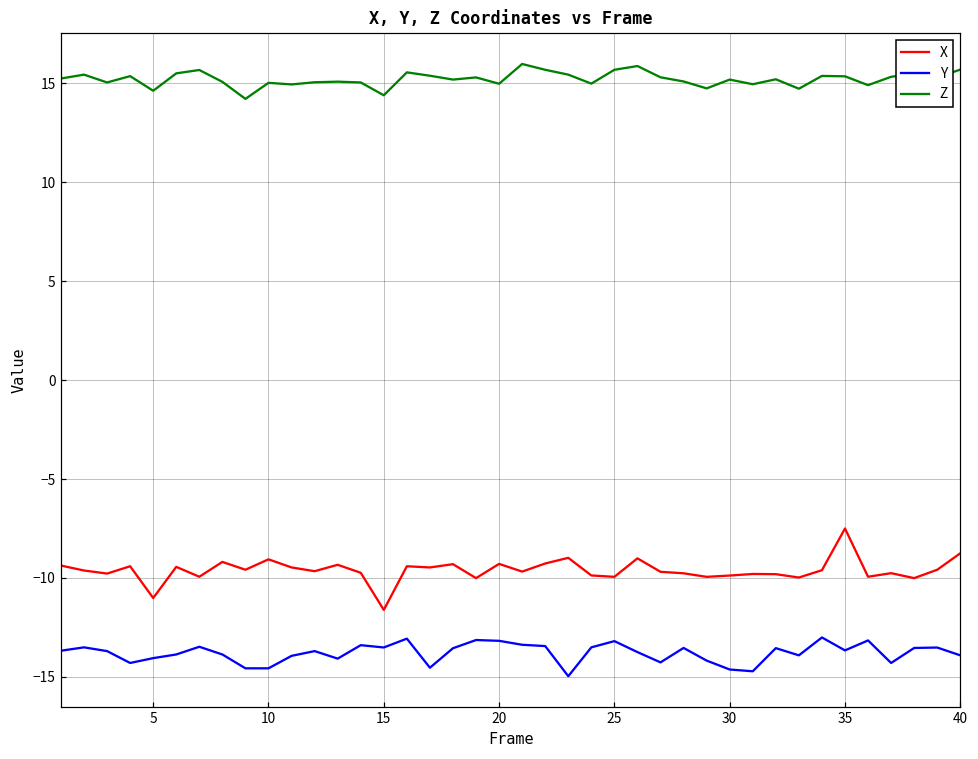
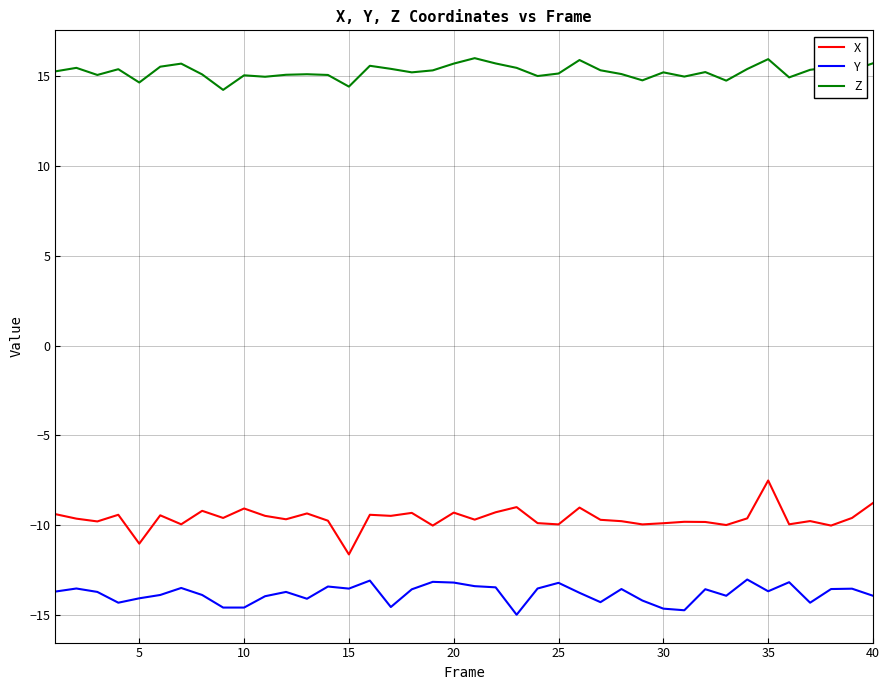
Z, 20: 15.0 -> 15.7
Z, 25: 15.7 -> 15.1
Z, 35: 15.4 -> 15.9
